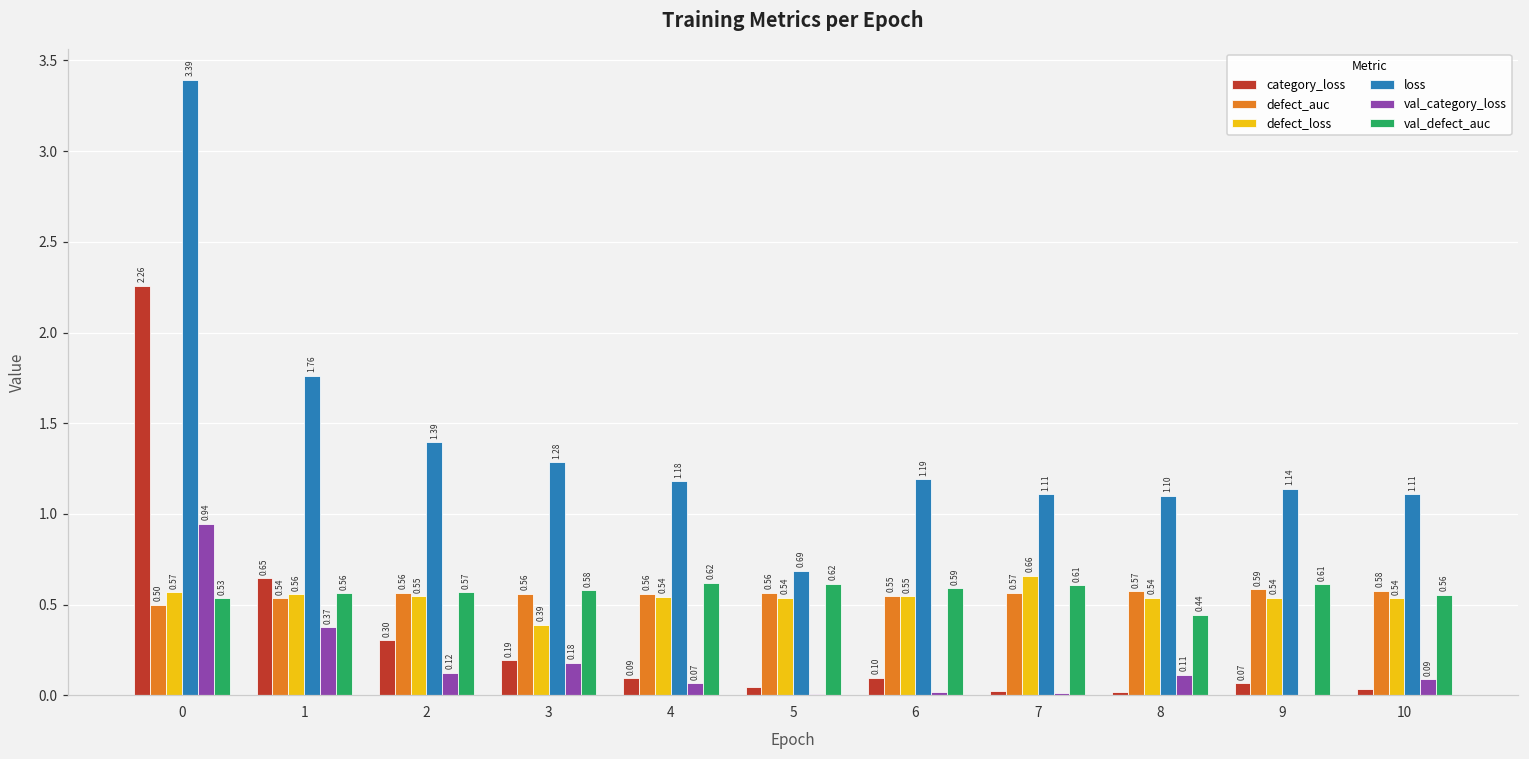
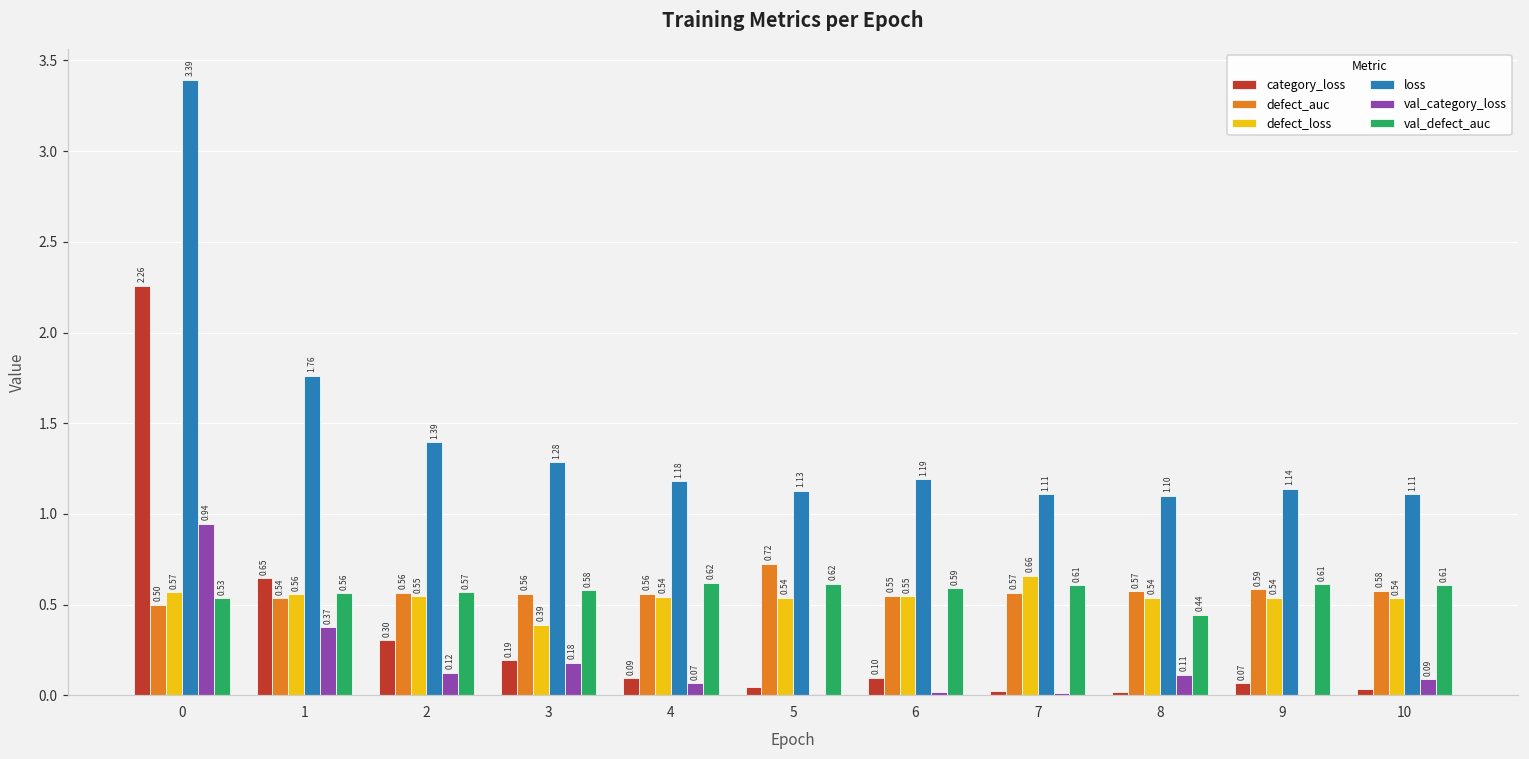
defect_auc, 5: 0.56 -> 0.72
loss, 5: 0.69 -> 1.13
val_defect_auc, 10: 0.56 -> 0.61
